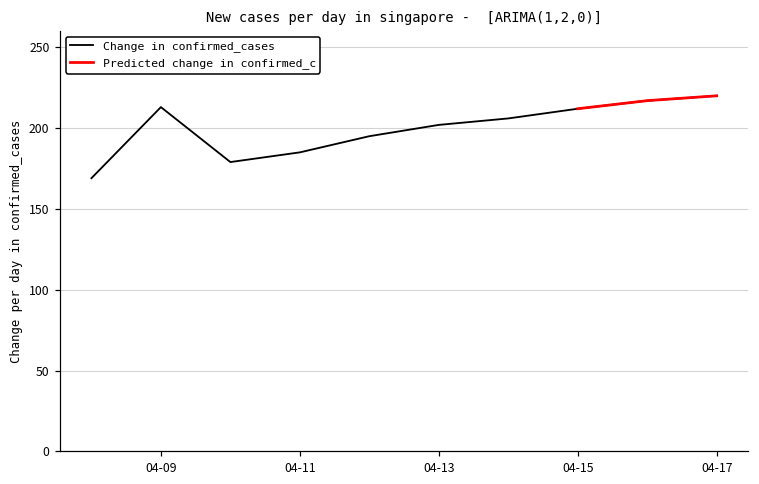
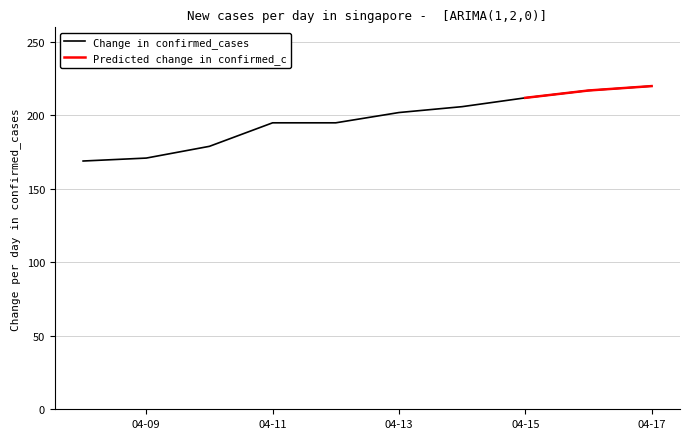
Change in confirmed_cases, 04-09: 213 -> 171
Change in confirmed_cases, 04-11: 185 -> 195
